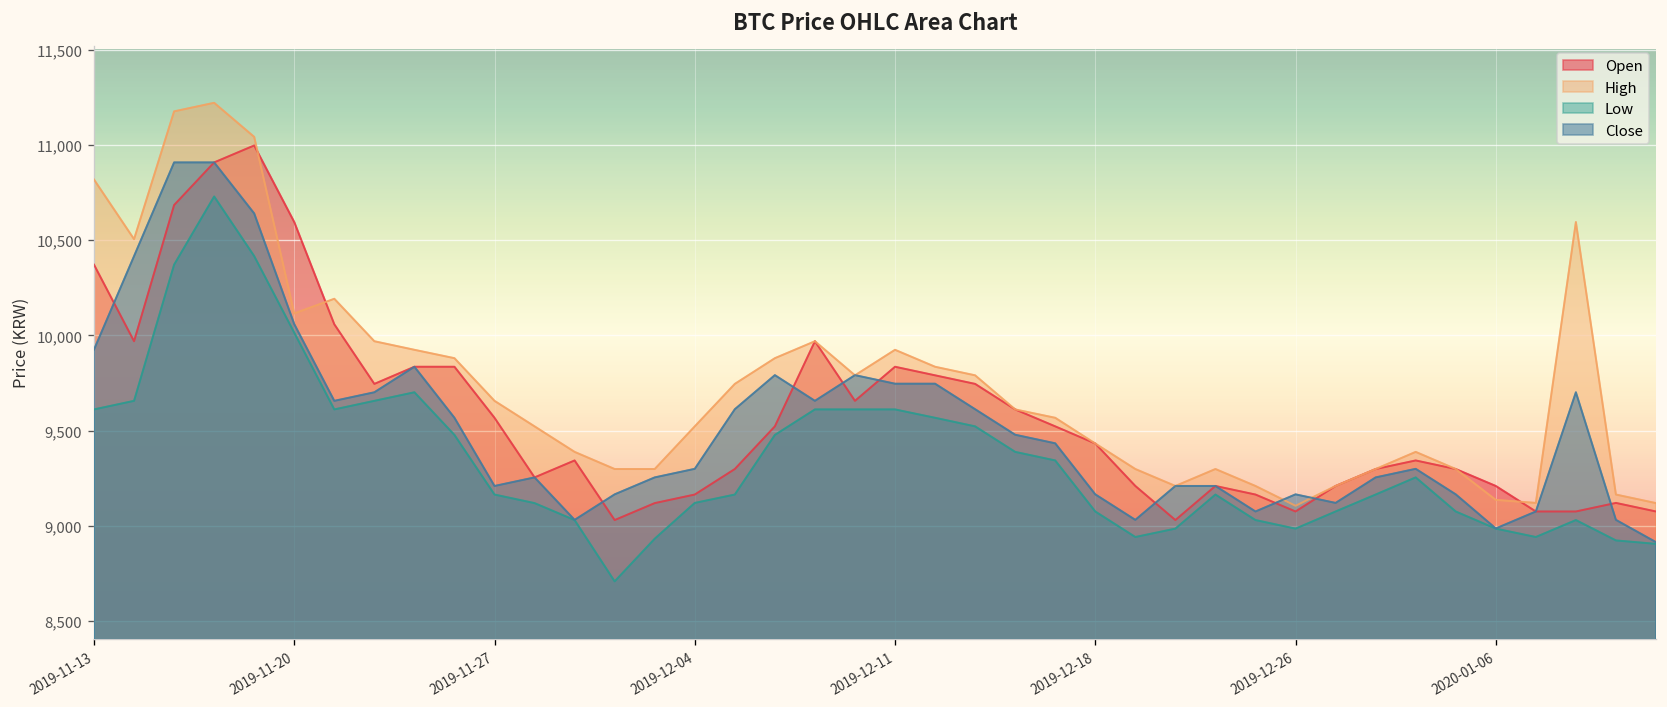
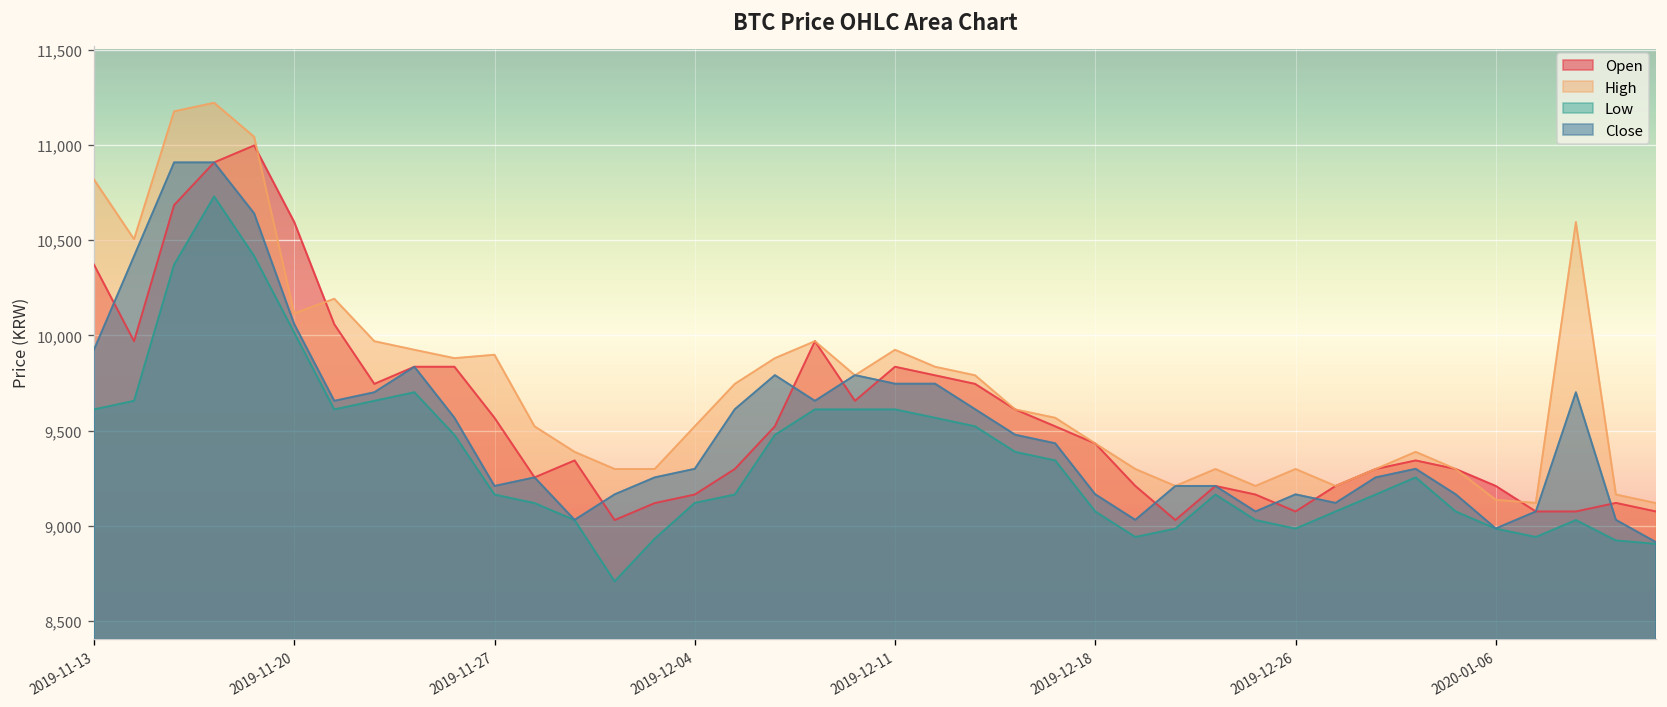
High, 2019-11-27: 9,660 -> 9,900
High, 2019-12-26: 9,110 -> 9,300
